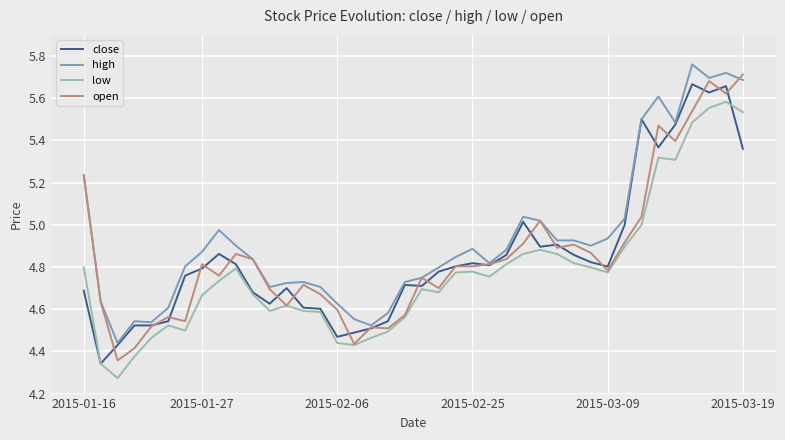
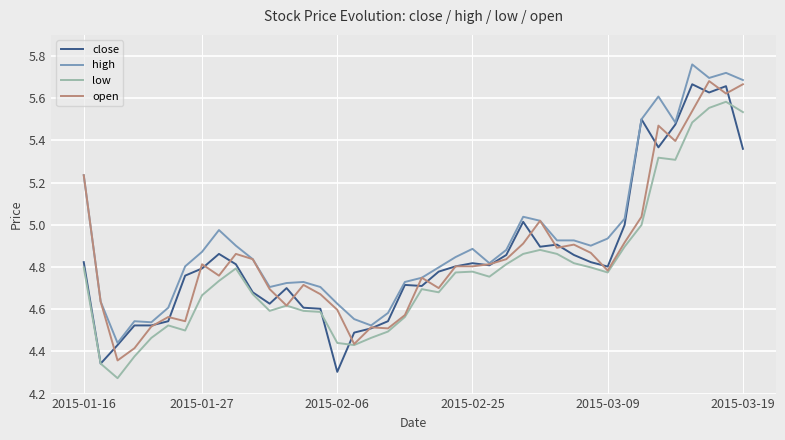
close, 2015-01-16: 4.69 -> 4.82
close, 2015-02-06: 4.47 -> 4.30
open, 2015-03-19: 5.71 -> 5.67
